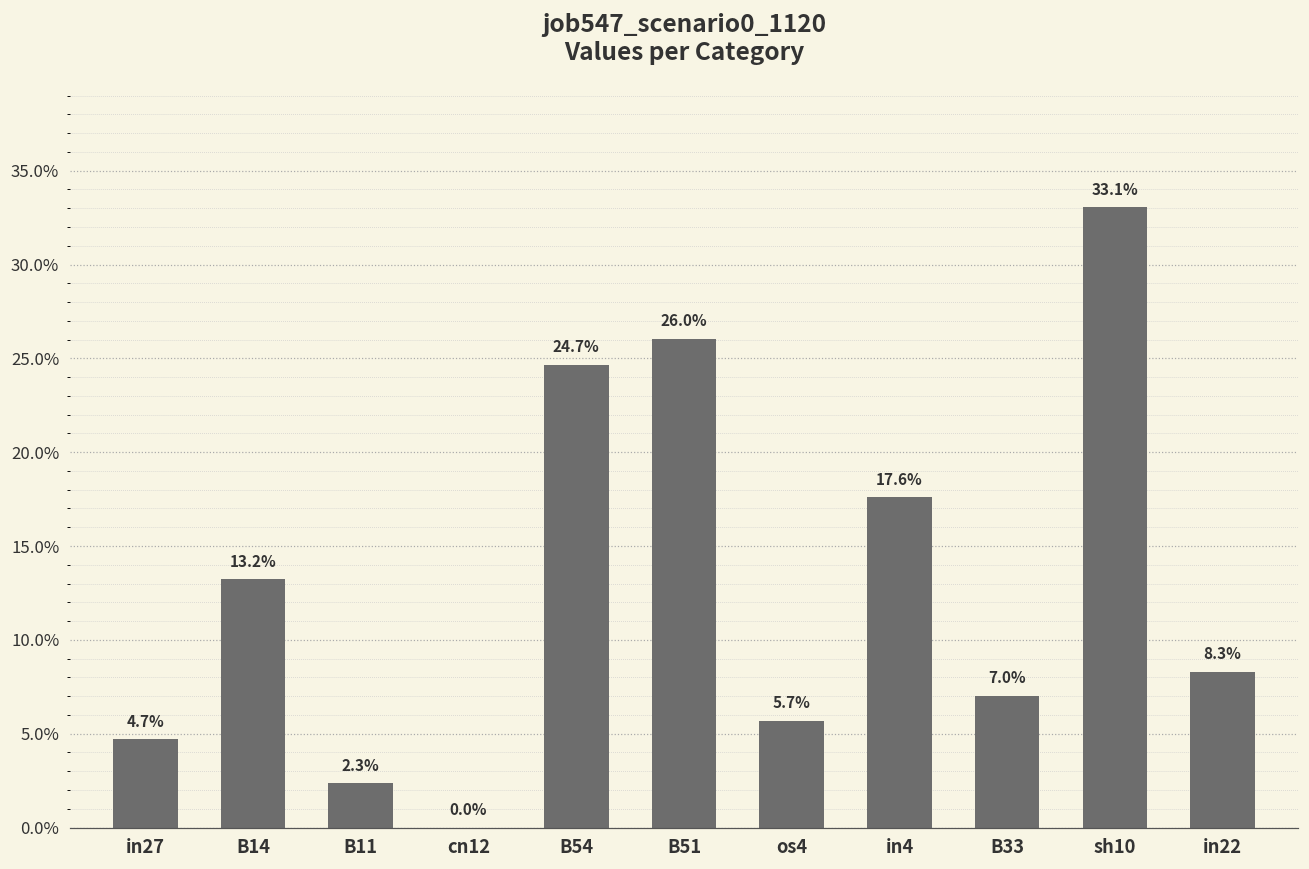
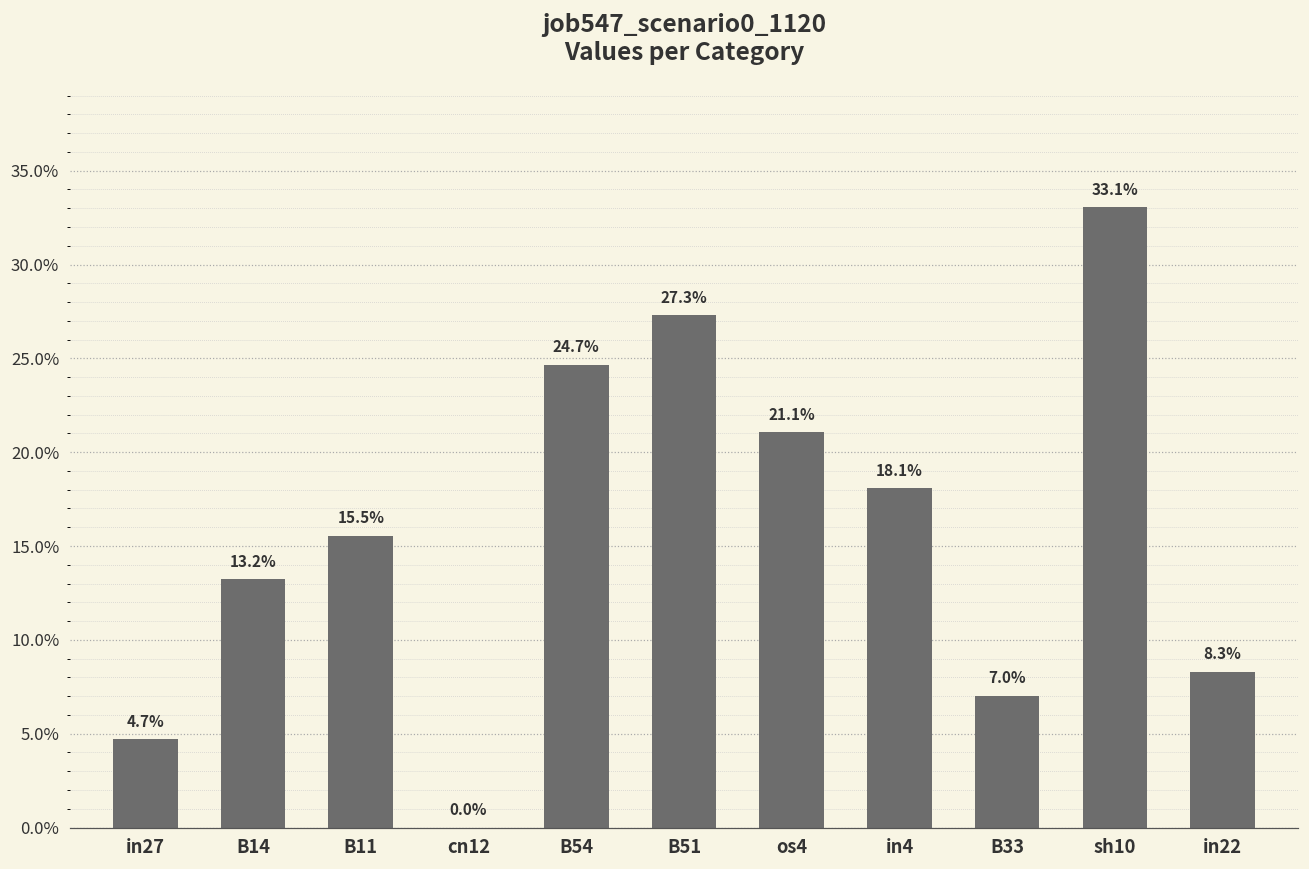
B11: 2.3% -> 15.5%
B51: 26.0% -> 27.3%
os4: 5.7% -> 21.1%
in4: 17.6% -> 18.1%
